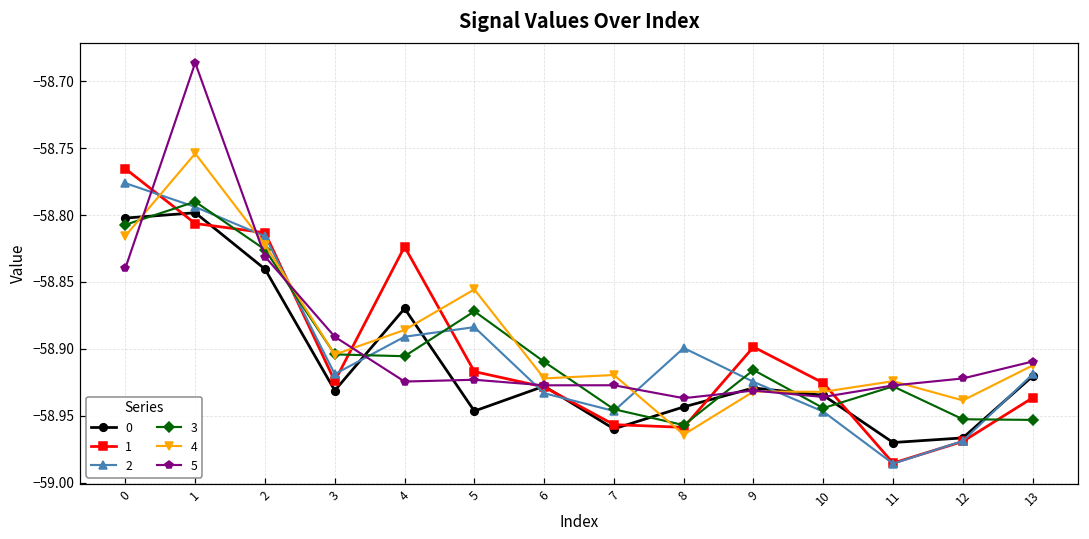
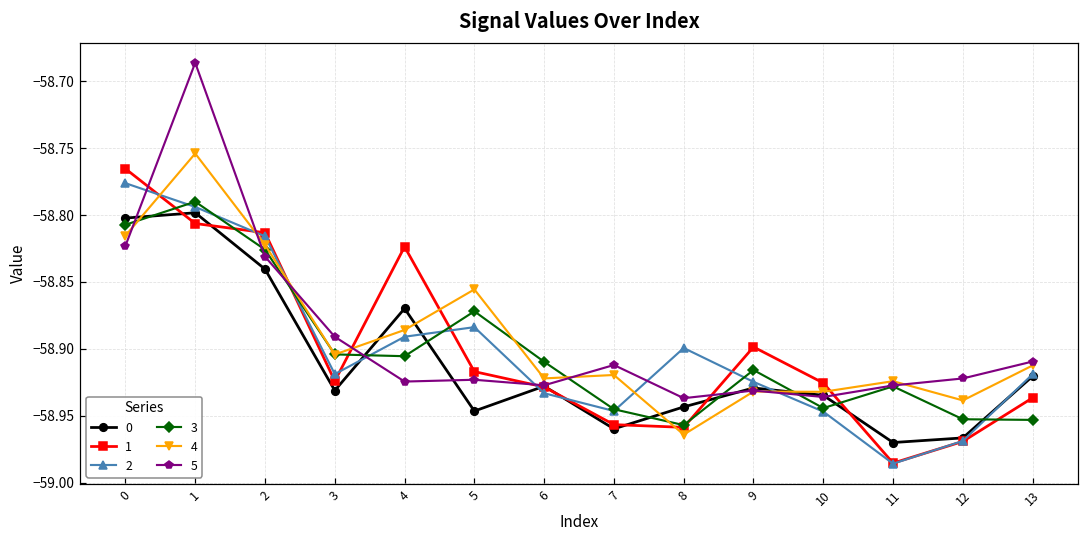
5, 0: -58.840 -> -58.823
5, 7: -58.927 -> -58.912
